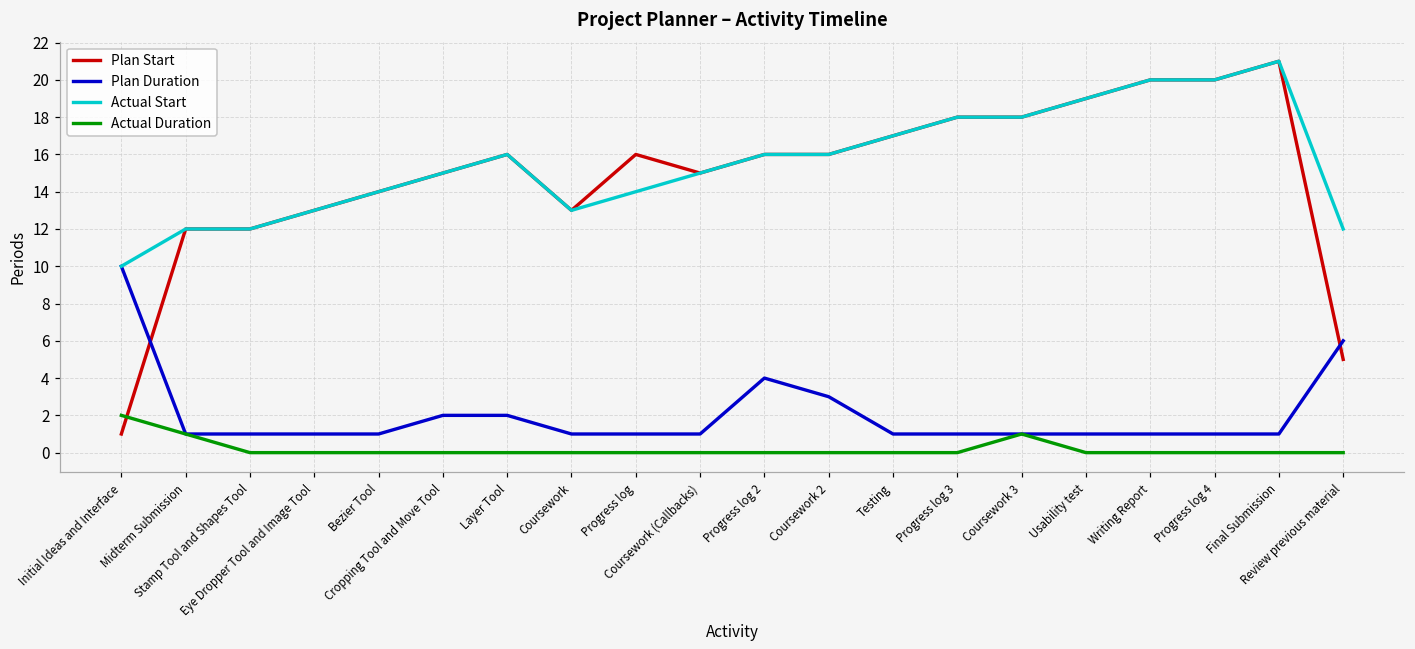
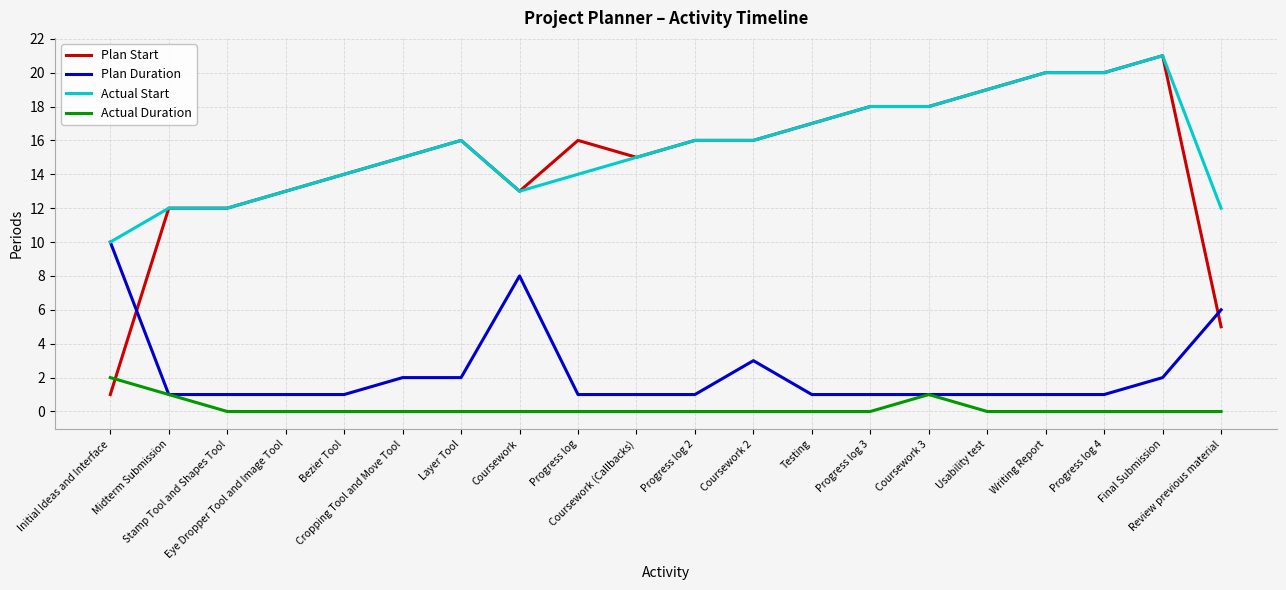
Plan Duration, Coursework: 1 -> 8
Plan Duration, Progress log 2: 4 -> 1
Plan Duration, Final Submission: 1 -> 2
